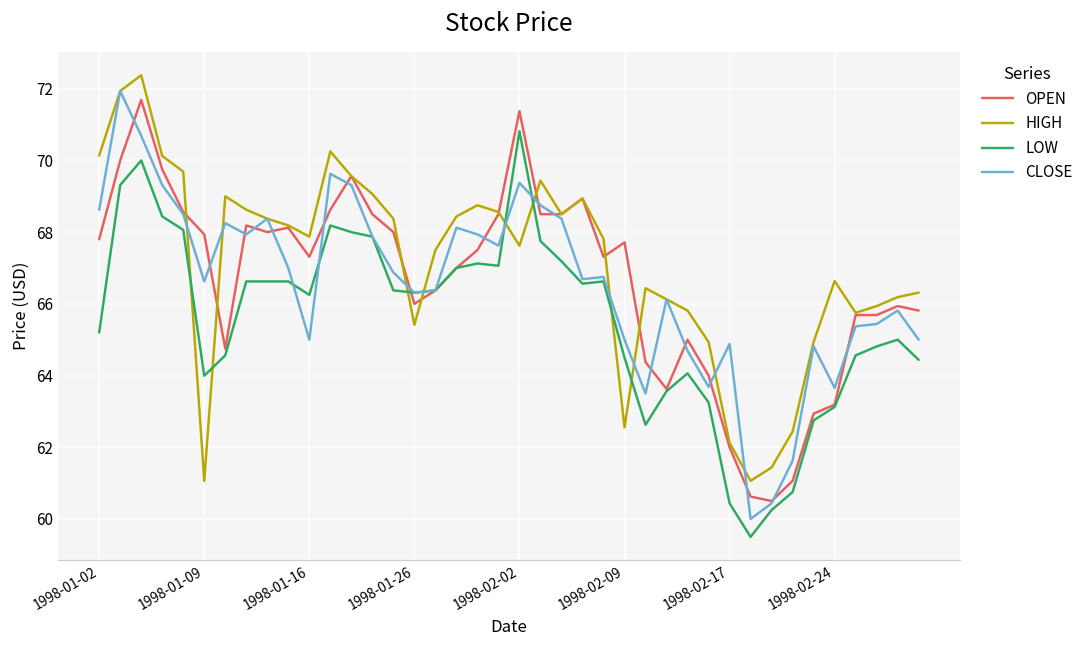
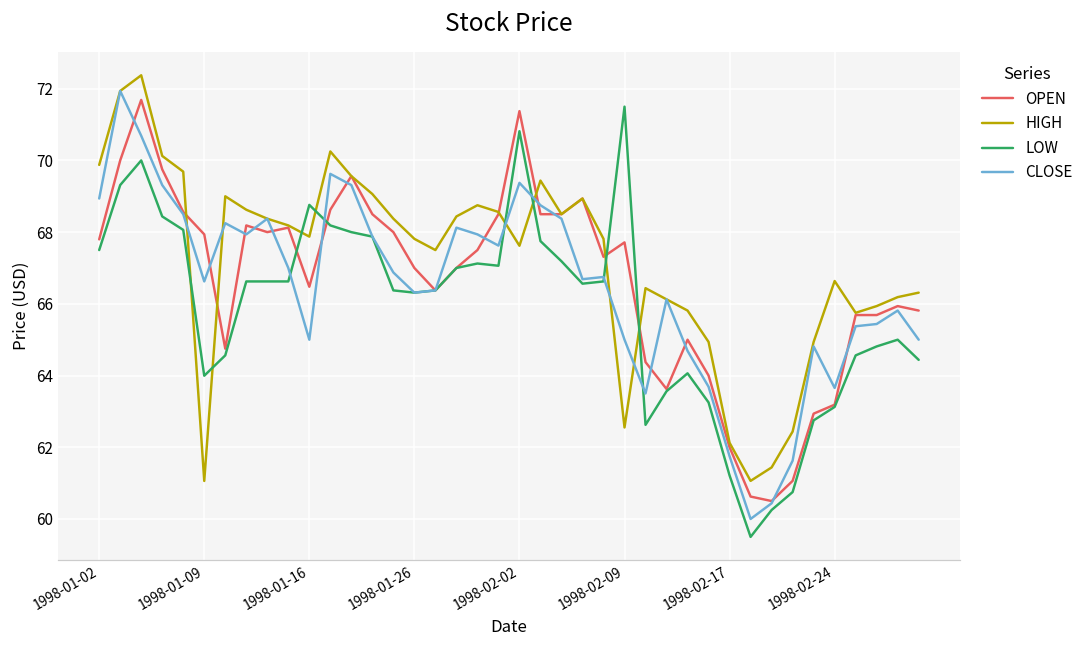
HIGH, 1998-01-02: 70.1 -> 69.9
LOW, 1998-01-02: 65.2 -> 67.5
CLOSE, 1998-01-02: 68.6 -> 68.9
OPEN, 1998-01-16: 67.3 -> 66.5
LOW, 1998-01-16: 66.3 -> 68.8
OPEN, 1998-01-26: 66 -> 67
HIGH, 1998-01-26: 65.4 -> 67.8
LOW, 1998-02-09: 64.5 -> 71.5
LOW, 1998-02-17: 60.4 -> 61.2
CLOSE, 1998-02-17: 64.9 -> 61.8
